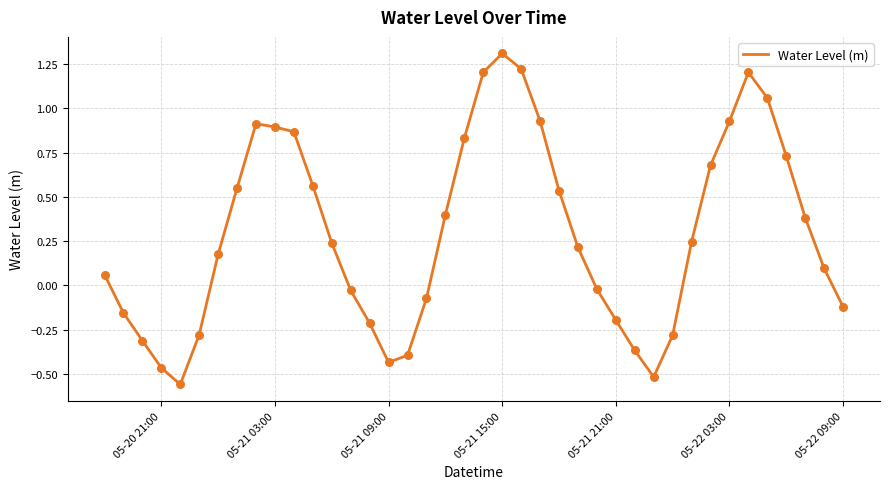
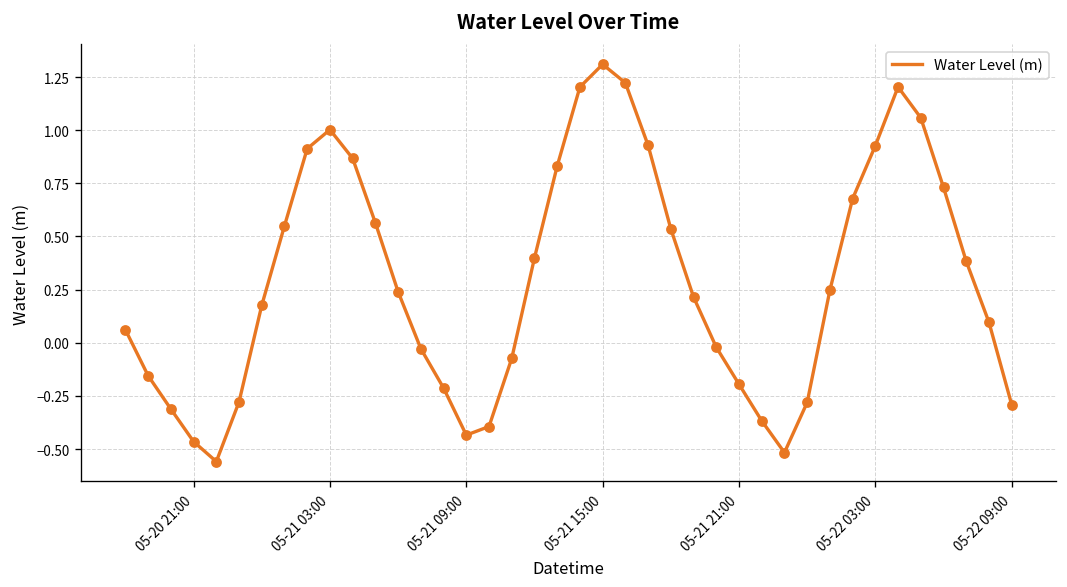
05-21 03:00: 0.90 -> 1.00
05-22 09:00: -0.12 -> -0.29
